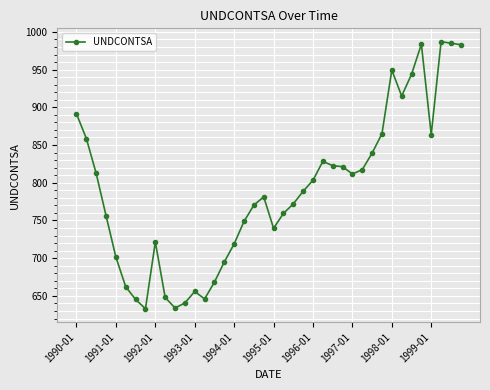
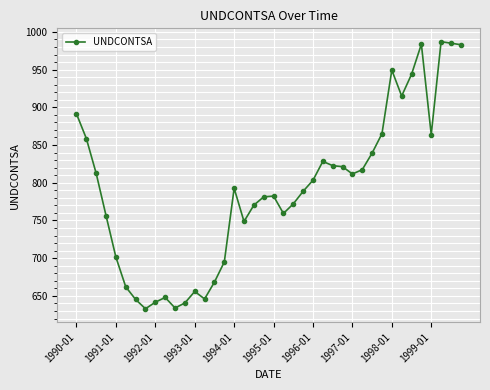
1992-01: 720 -> 640
1994-01: 720 -> 790
1995-01: 740 -> 780
